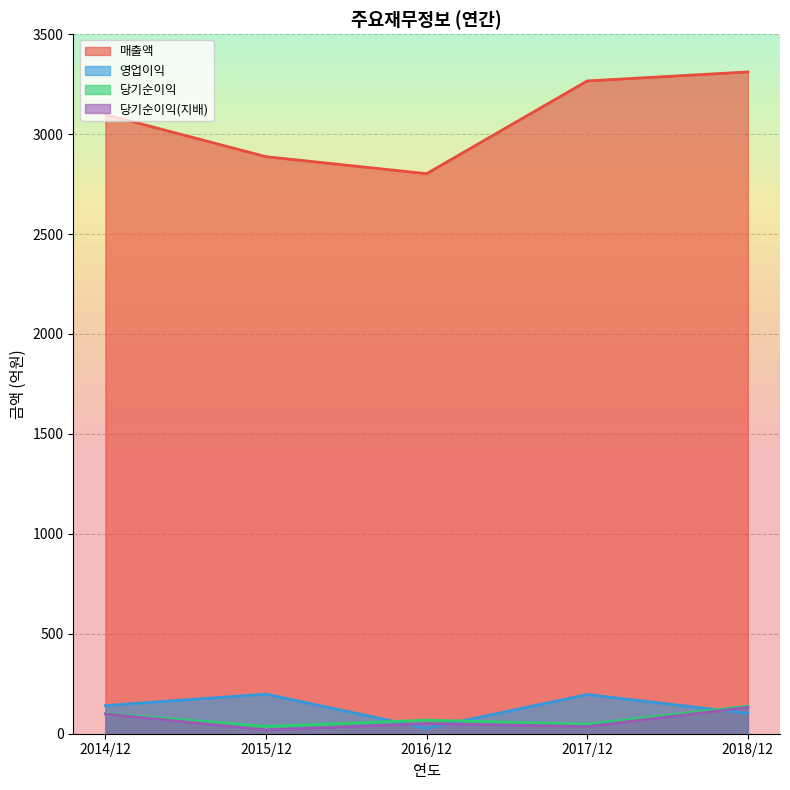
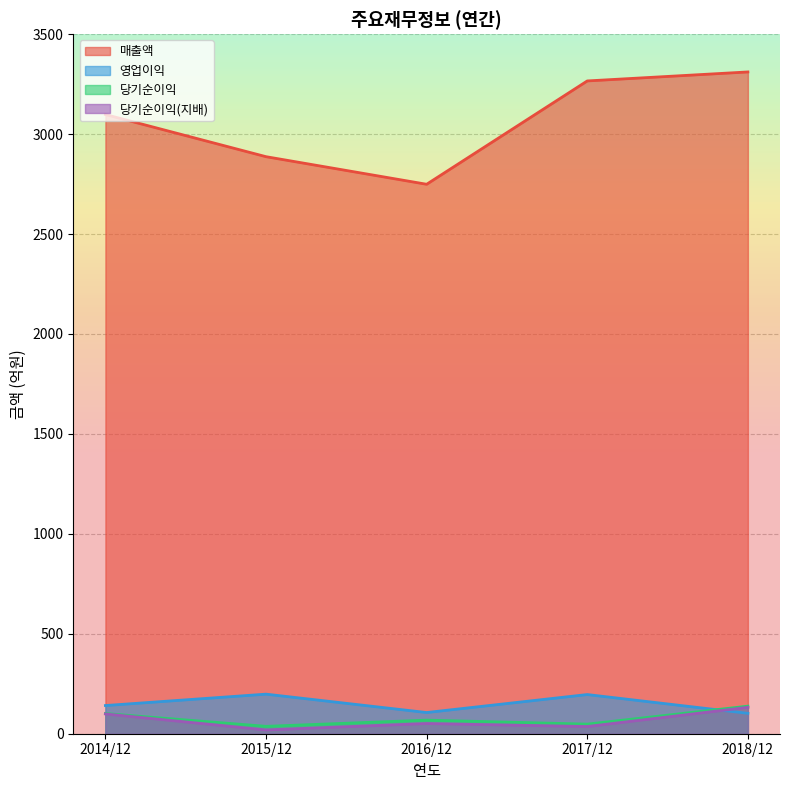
매출액, 2016/12: 2800 -> 2750
영업이익, 2016/12: 30 -> 110
